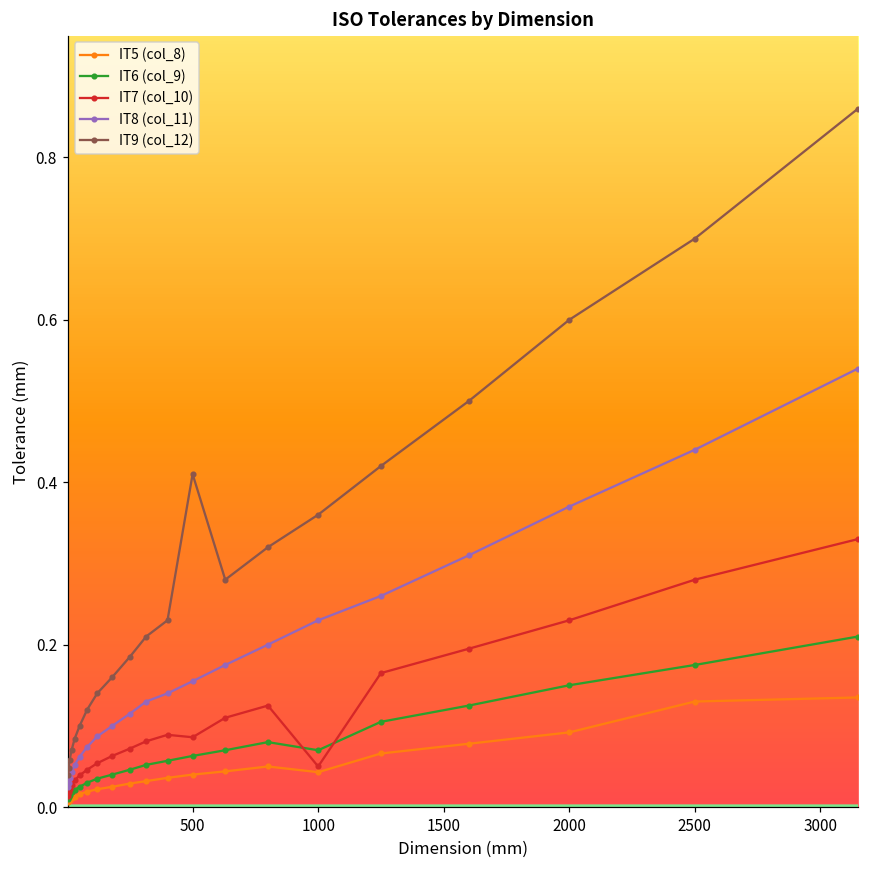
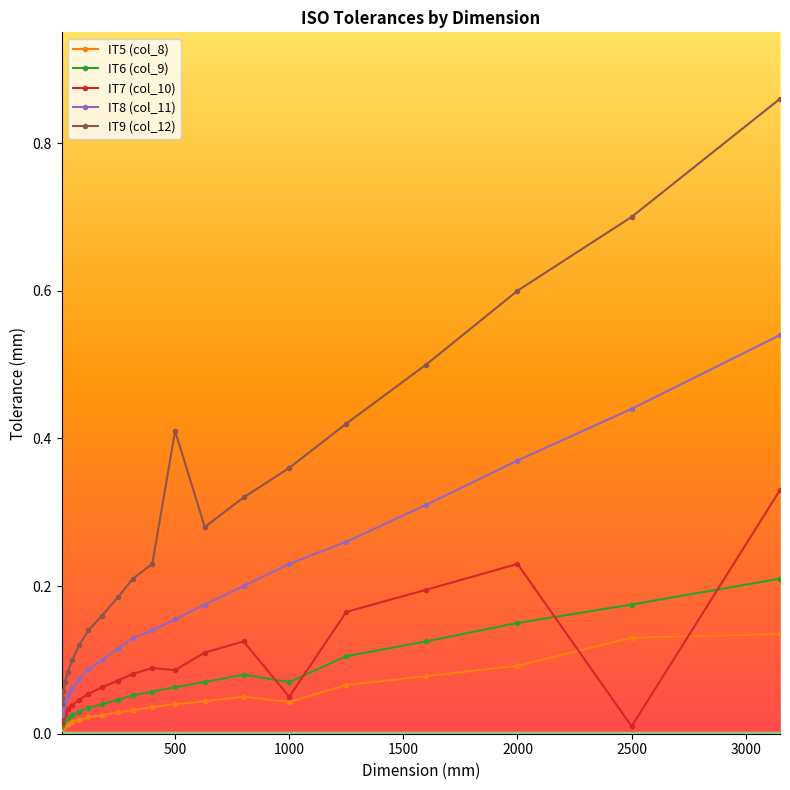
IT7 (col_10), 2500: 0.28 -> 0.01
